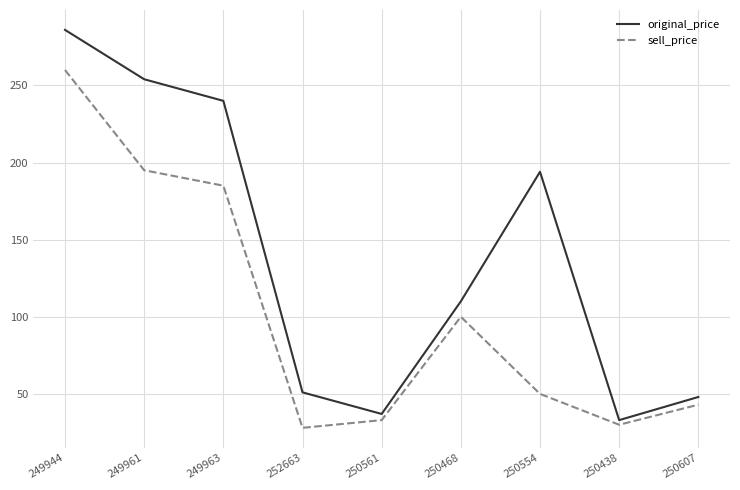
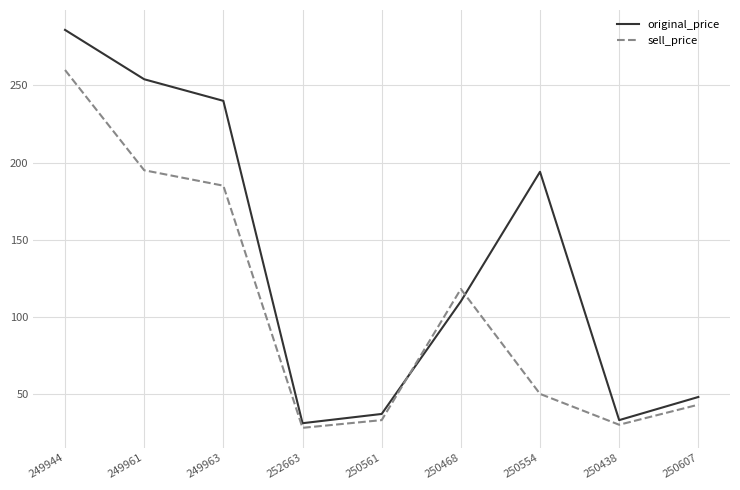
original_price, 252663: 51 -> 31
sell_price, 250468: 100 -> 118
